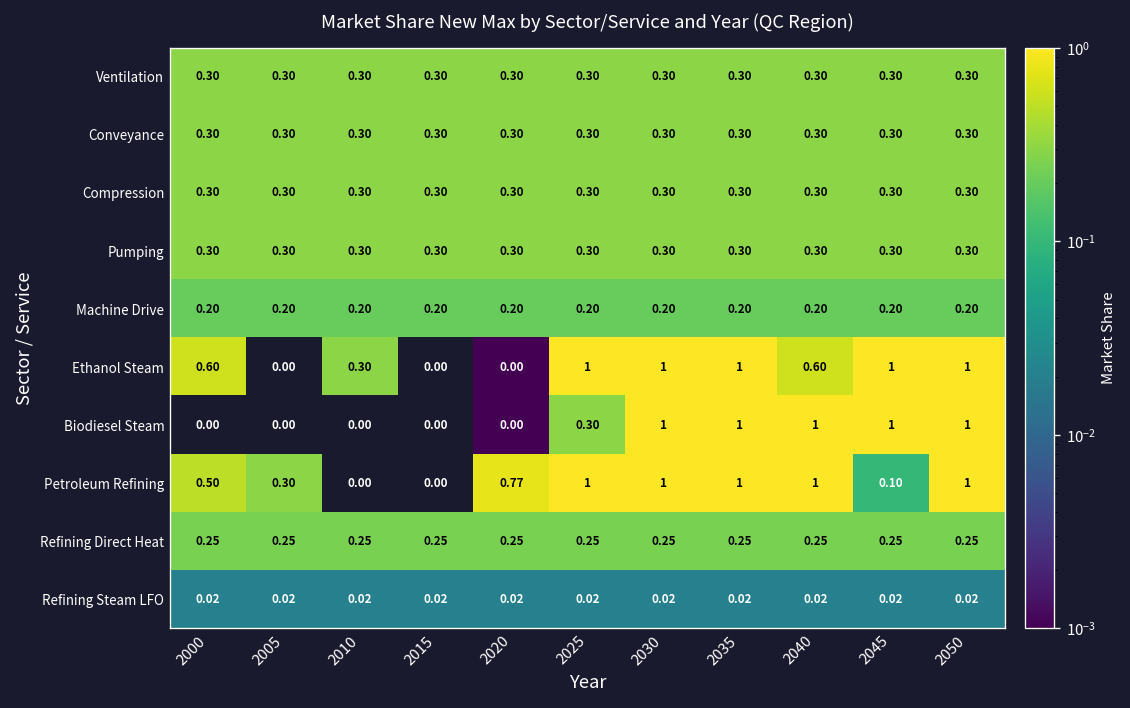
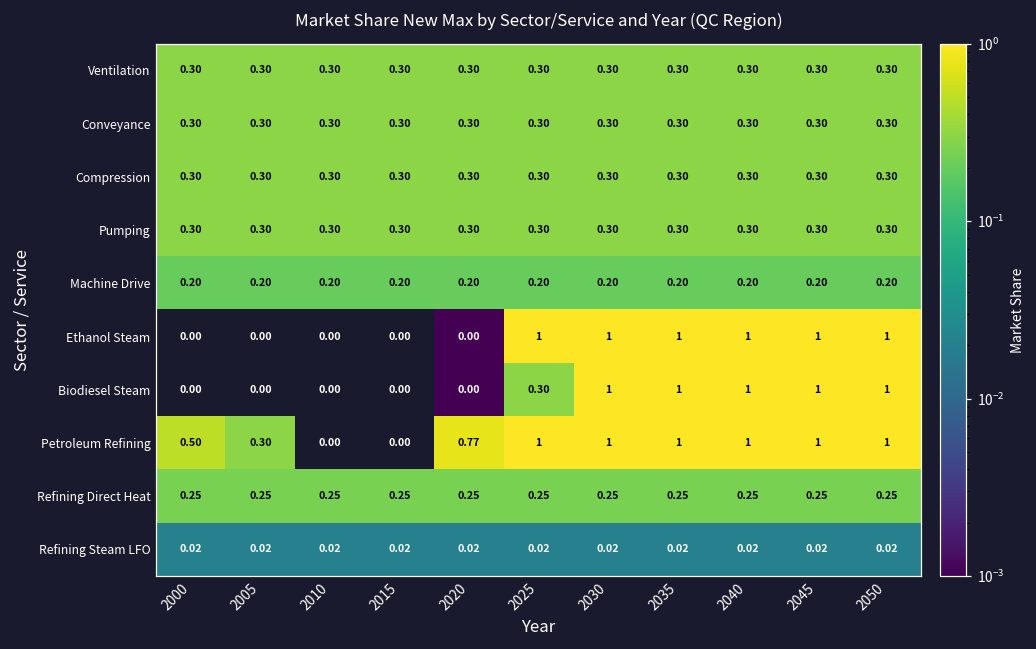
Ethanol Steam, 2000: 0.60 -> 0.00
Ethanol Steam, 2010: 0.30 -> 0.00
Ethanol Steam, 2040: 0.60 -> 1
Petroleum Refining, 2045: 0.10 -> 1
